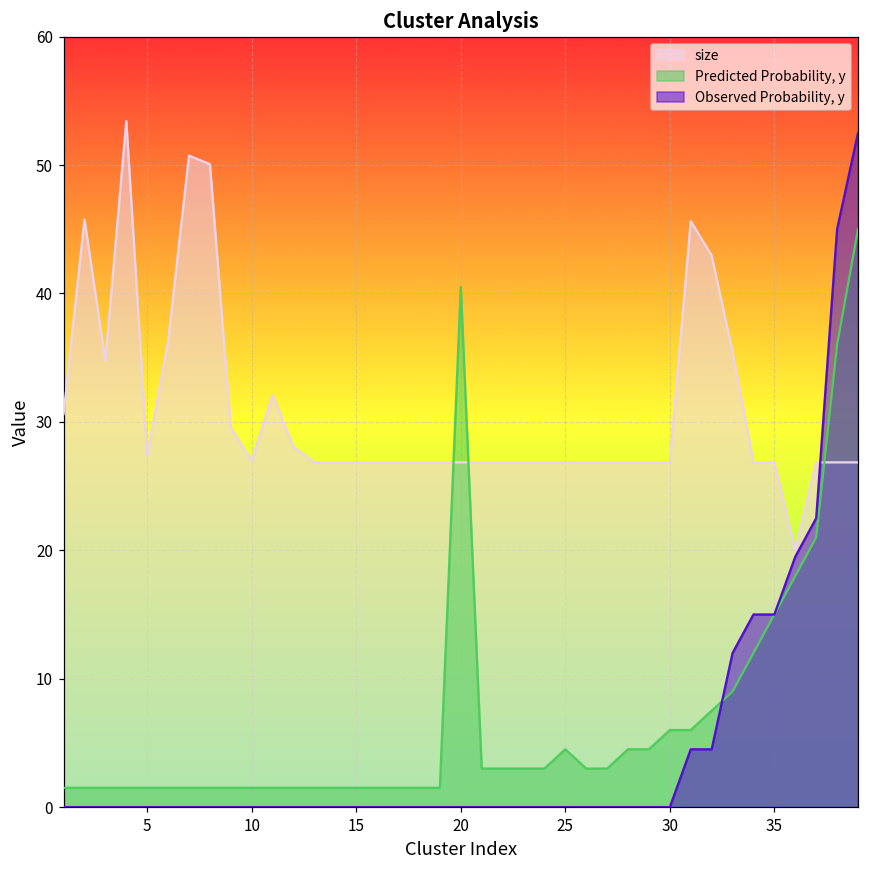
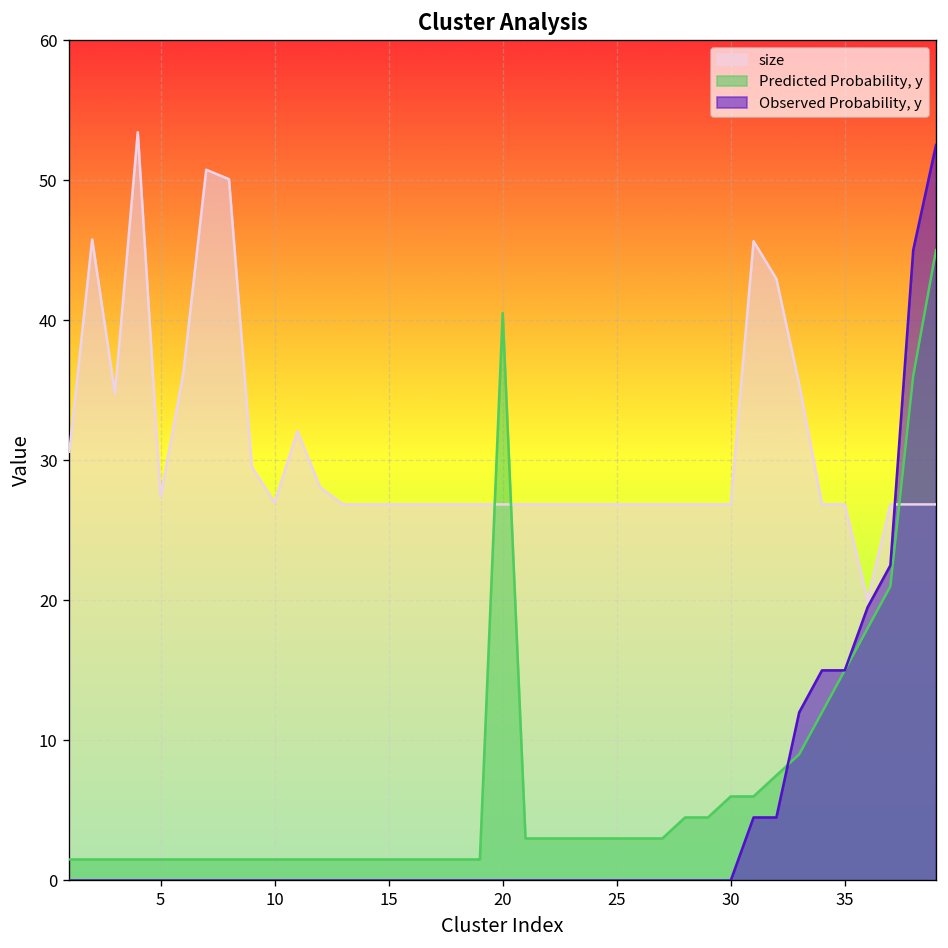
Predicted Probability, y, 25: 4.5 -> 3.0
